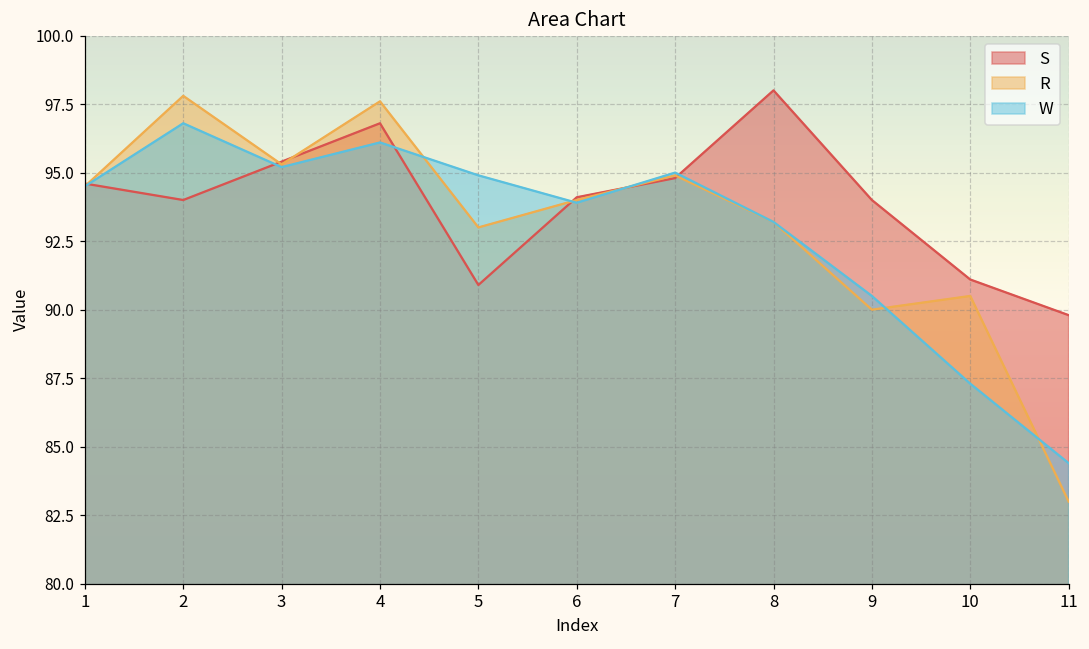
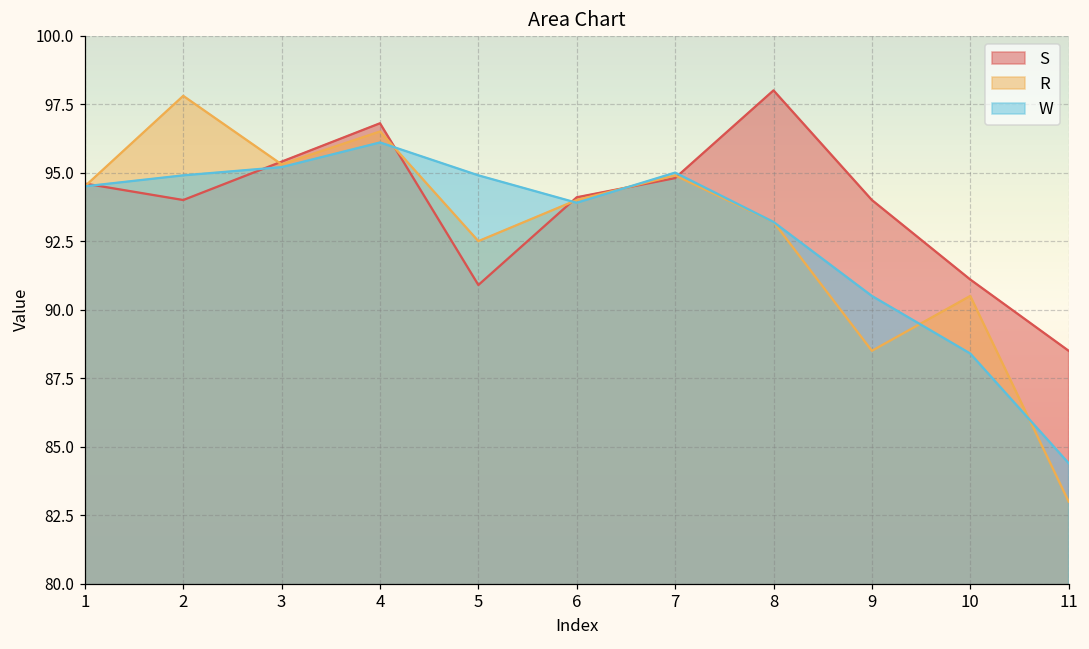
W, 2: 96.8 -> 94.9
R, 4: 97.6 -> 96.5
R, 5: 93.0 -> 92.5
R, 9: 90.0 -> 88.5
W, 10: 87.3 -> 88.4
S, 11: 89.8 -> 88.5
